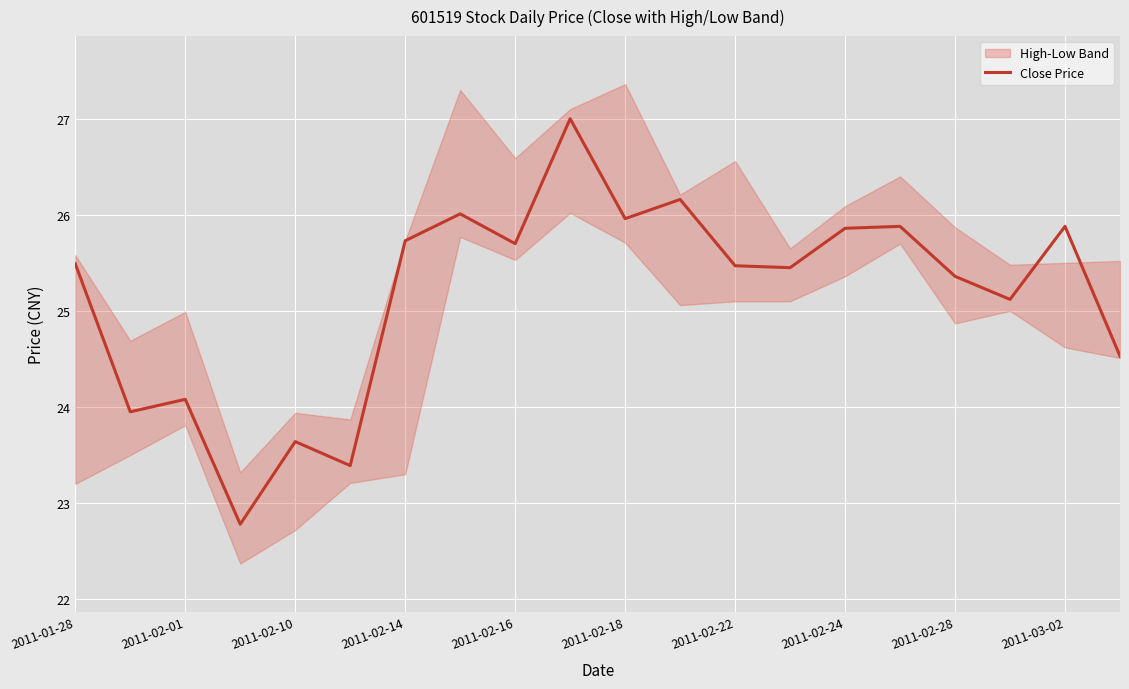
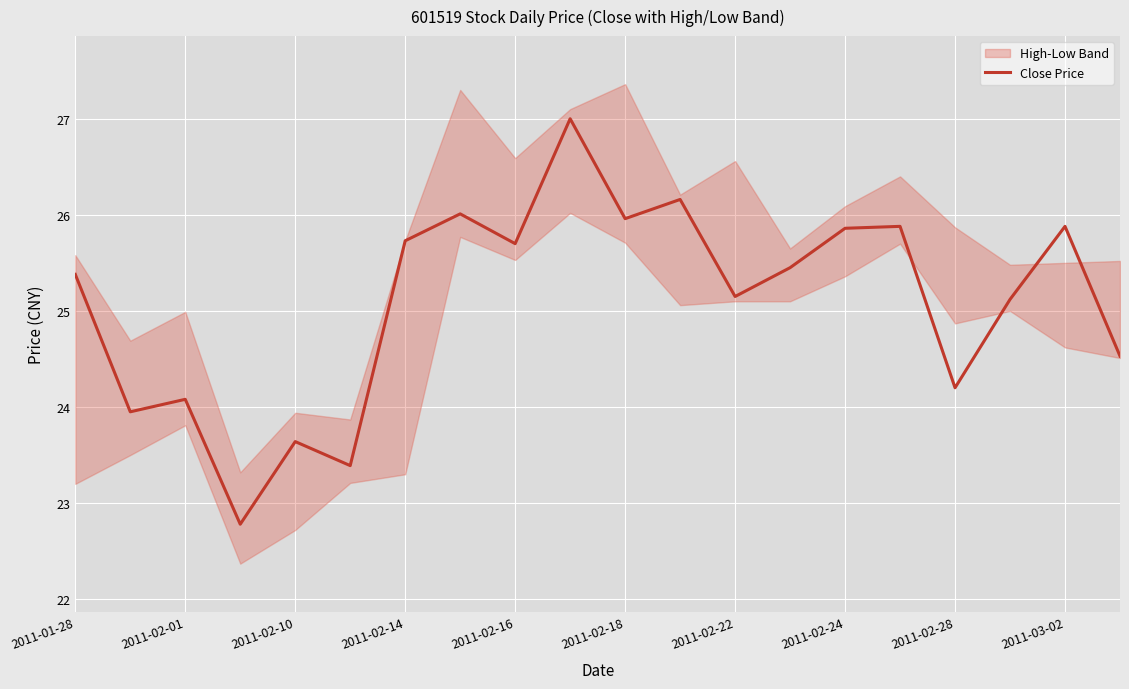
Close Price, 2011-01-28: 25.5 -> 25.4
Close Price, 2011-02-22: 25.5 -> 25.2
Close Price, 2011-02-28: 25.4 -> 24.2
